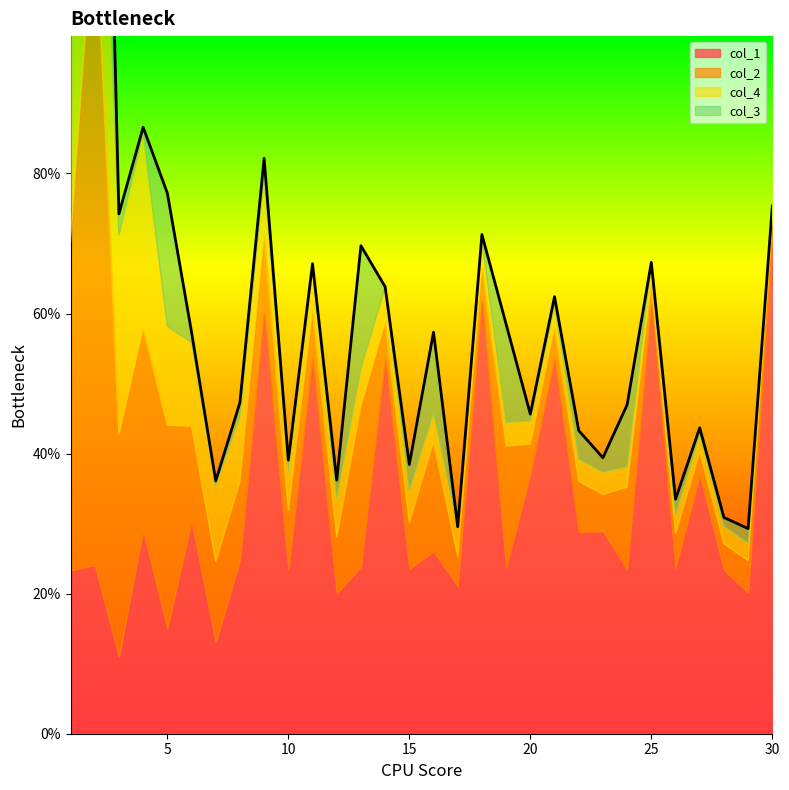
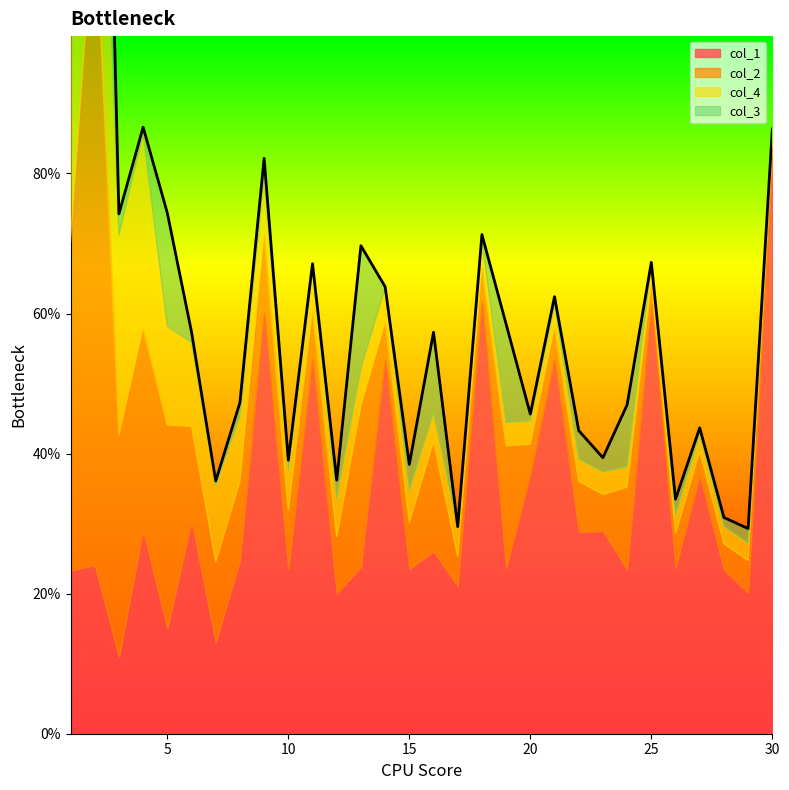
col_3, 5: 19% -> 16%
col_1, 30: 71% -> 82%
